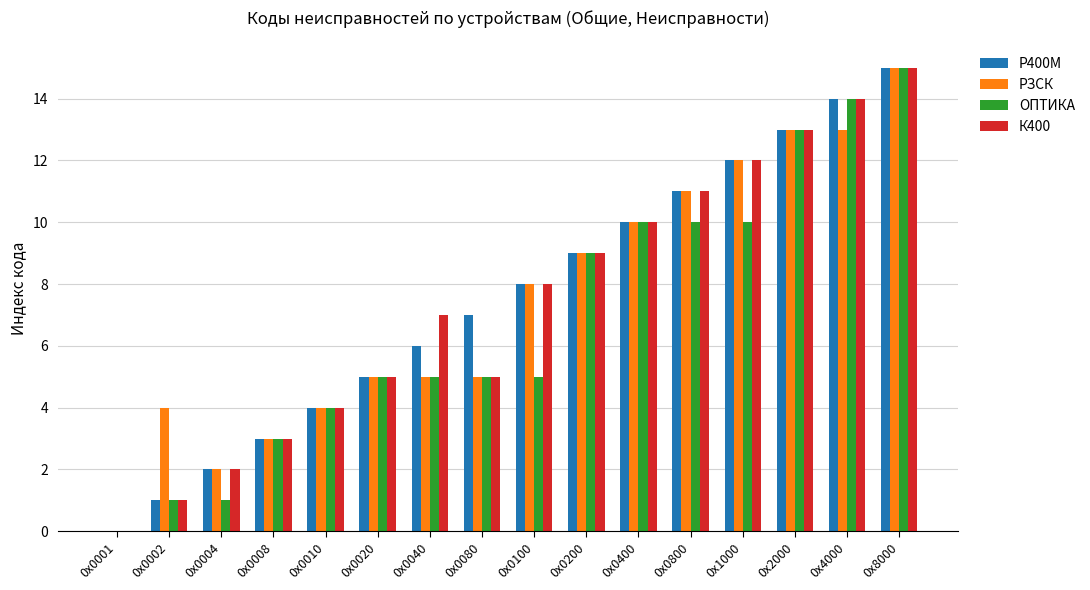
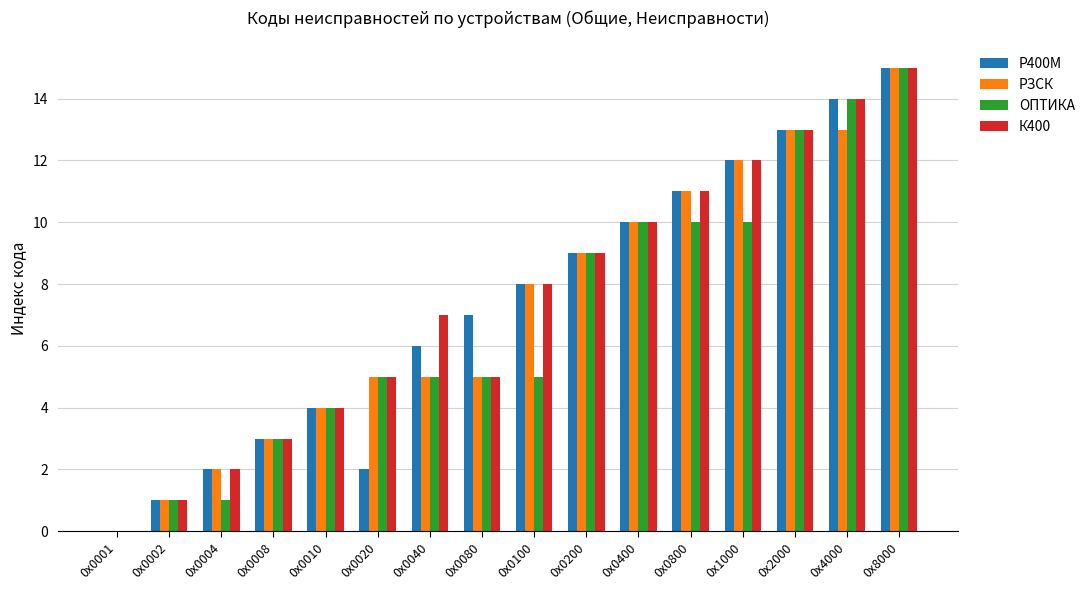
РЗСК, 0х0002: 4 -> 1
Р400М, 0х0020: 5 -> 2
